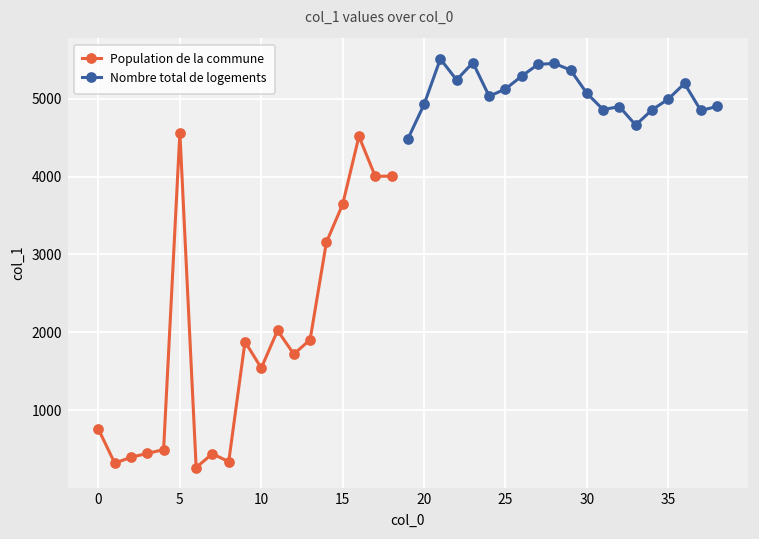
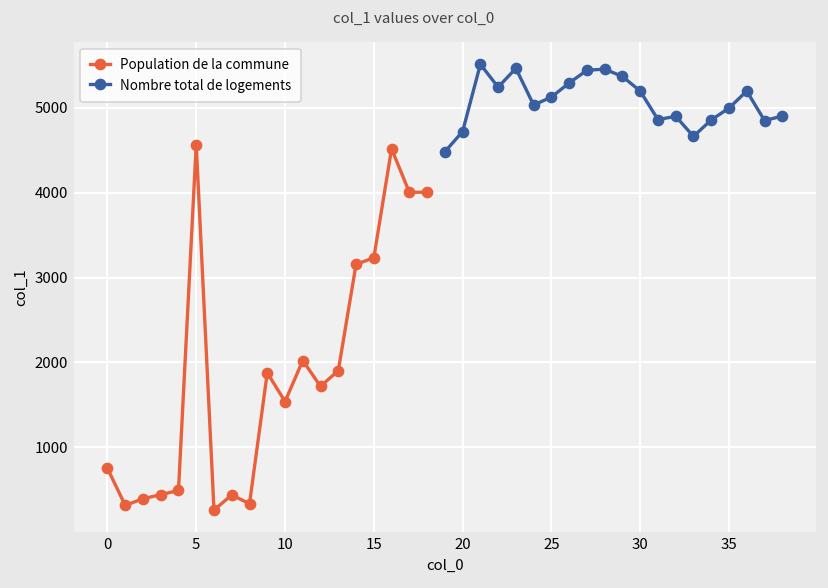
Population de la commune, 15: 3600 -> 3200
Nombre total de logements, 20: 4900 -> 4700
Nombre total de logements, 30: 5100 -> 5200
